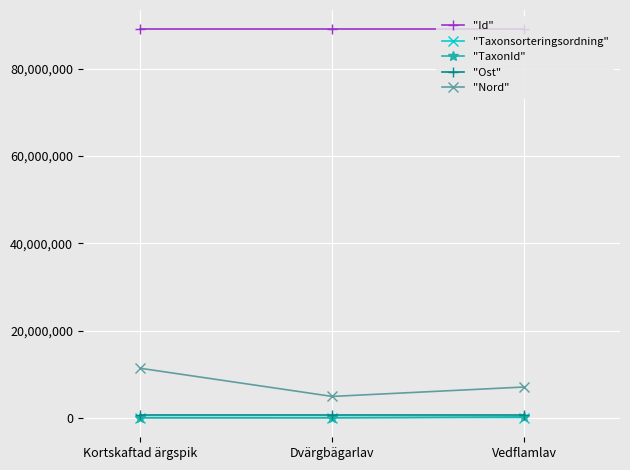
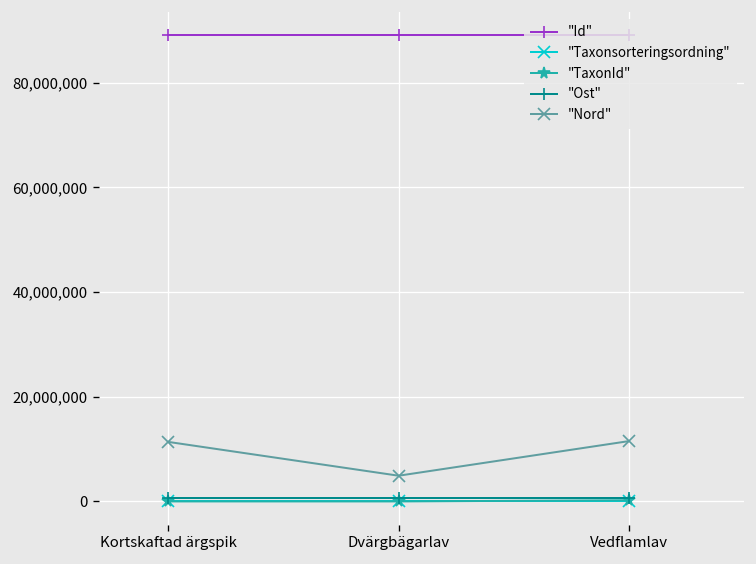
"Nord", Vedflamlav: 7,000,000 -> 12,000,000
